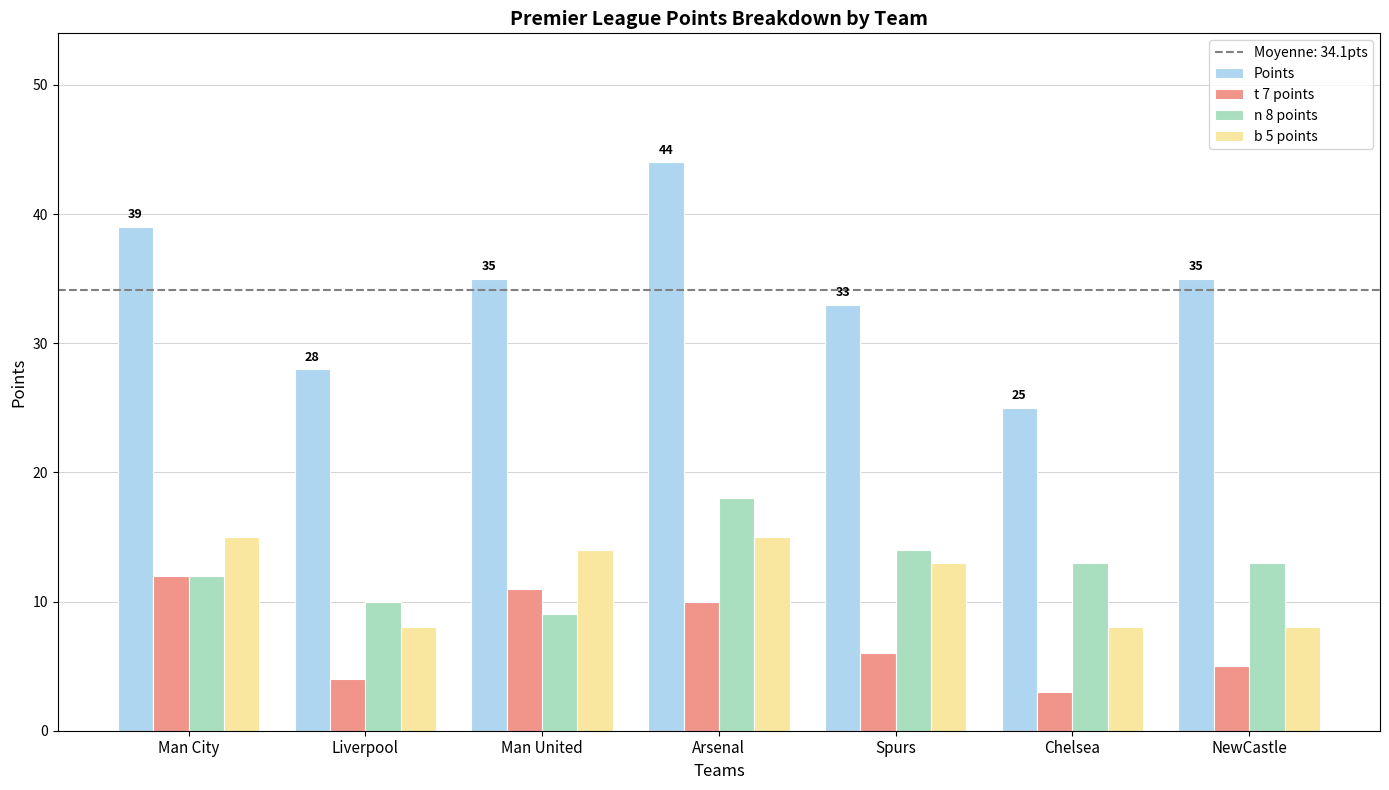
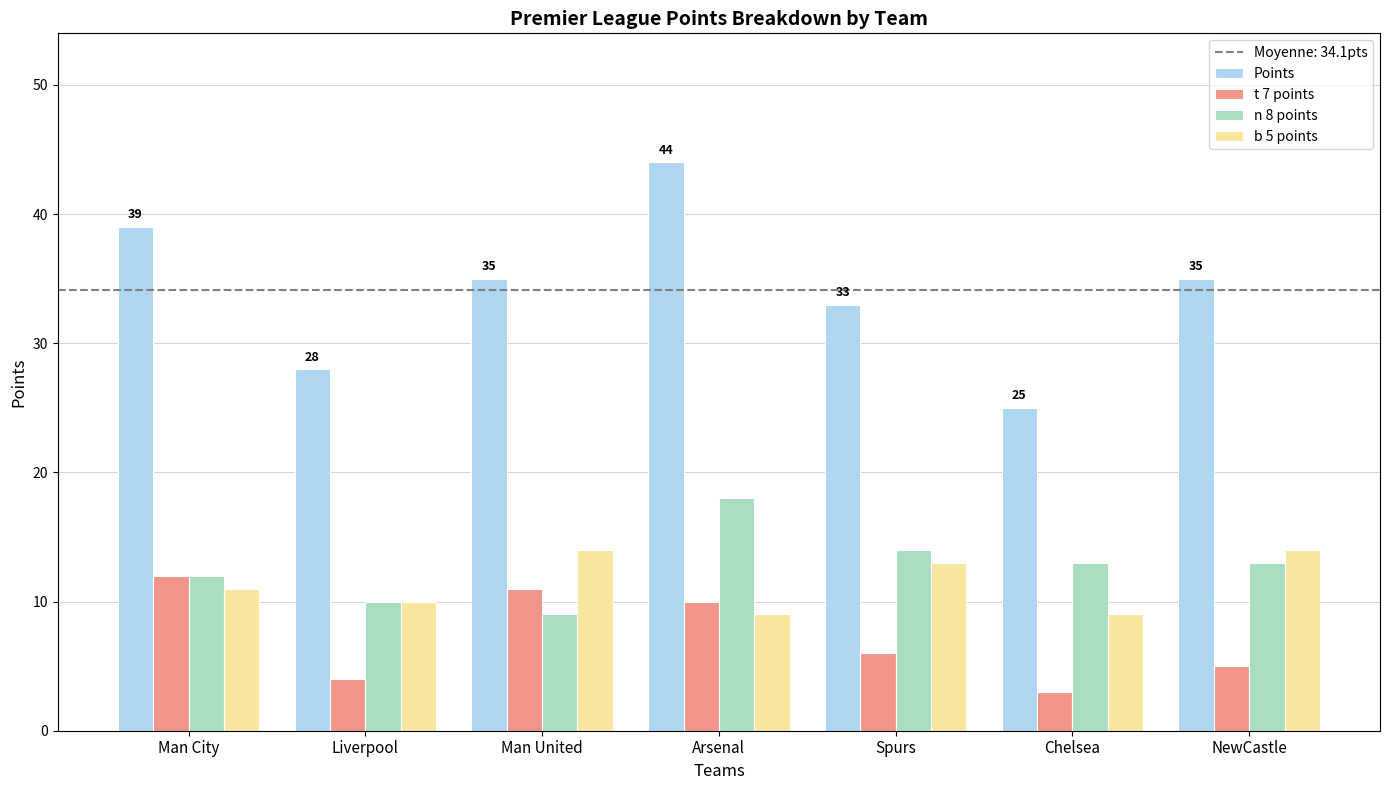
b 5 points, Man City: 15 -> 11
b 5 points, Liverpool: 8 -> 10
b 5 points, Arsenal: 15 -> 9
b 5 points, Chelsea: 8 -> 9
b 5 points, NewCastle: 8 -> 14
